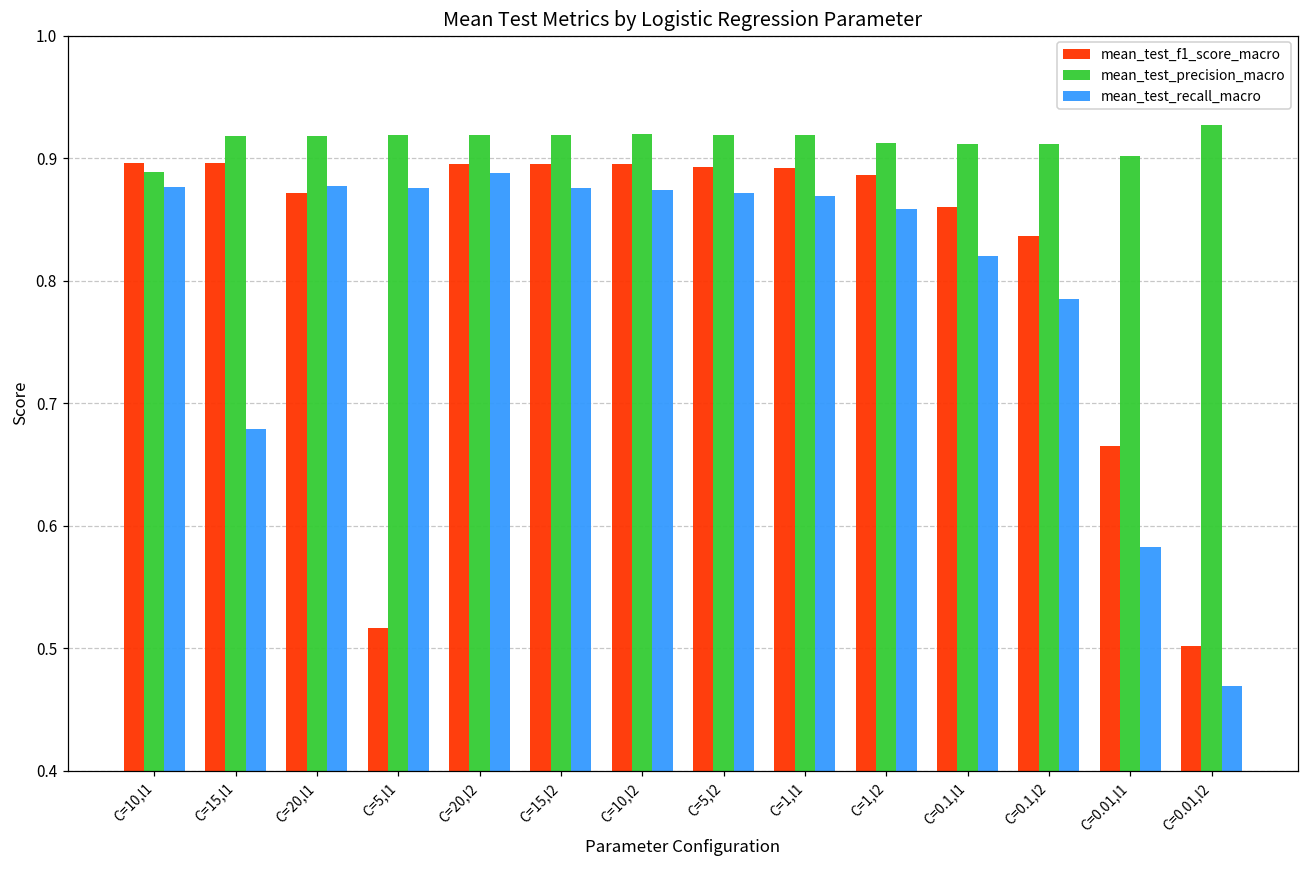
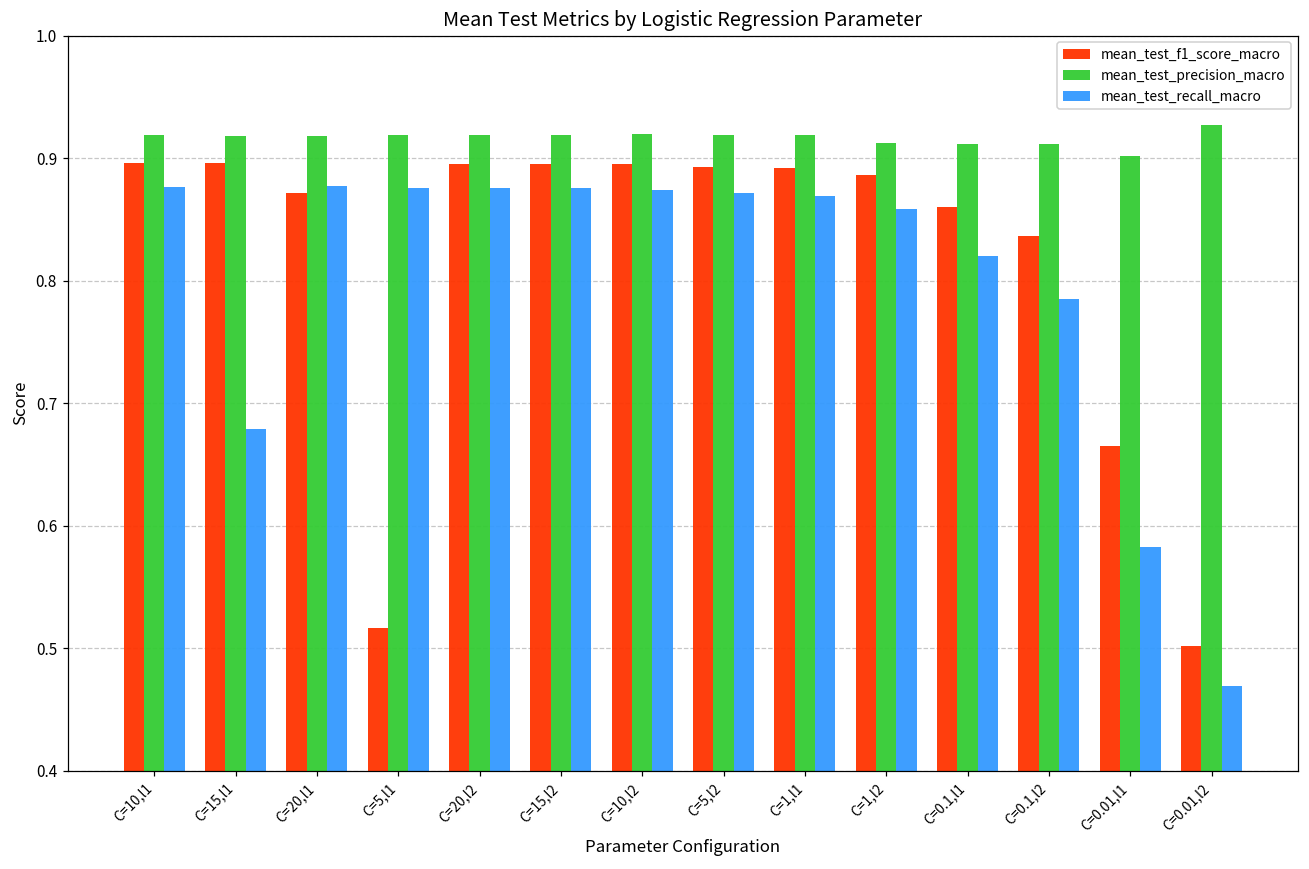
mean_test_precision_macro, C=10,l1: 0.889 -> 0.919
mean_test_recall_macro, C=20,l2: 0.888 -> 0.876
